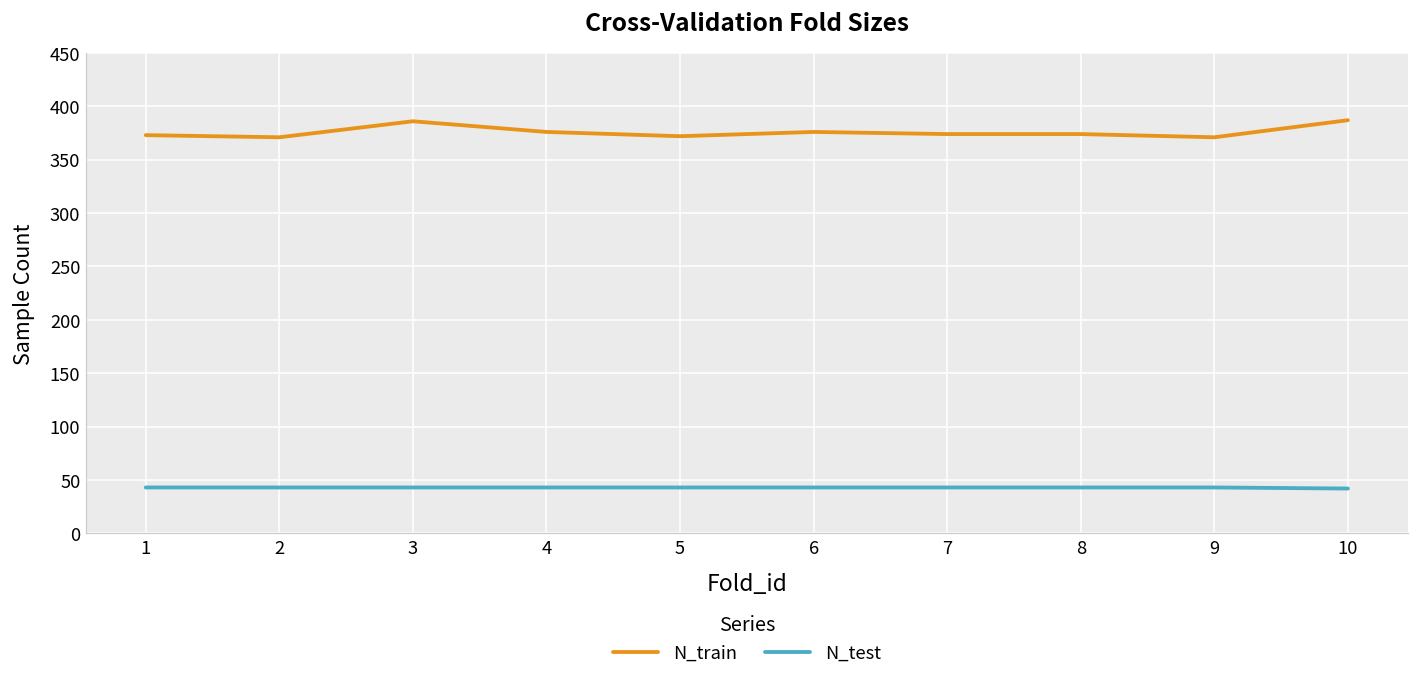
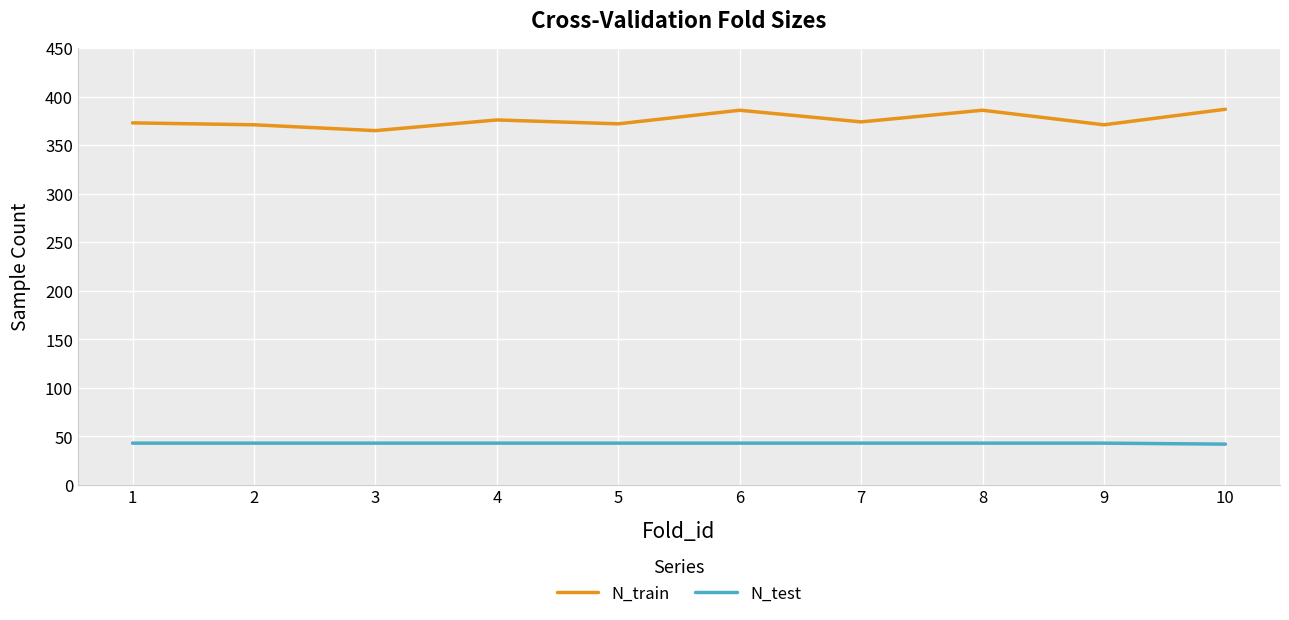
N_train, 3: 390 -> 370
N_train, 6: 380 -> 390
N_train, 8: 370 -> 390
